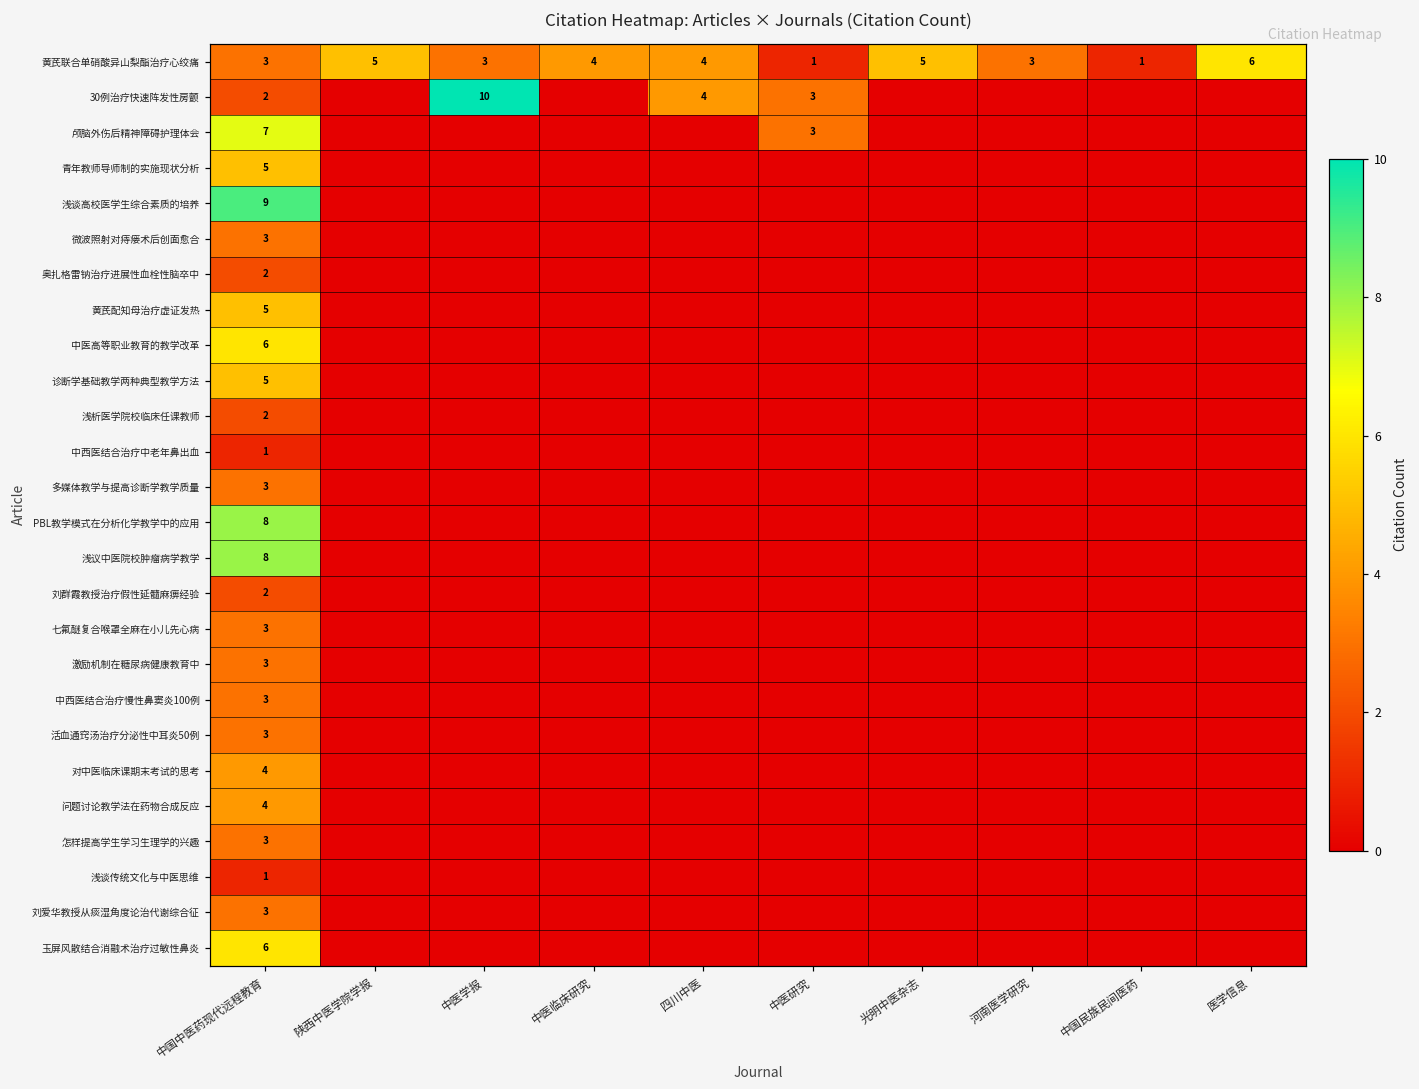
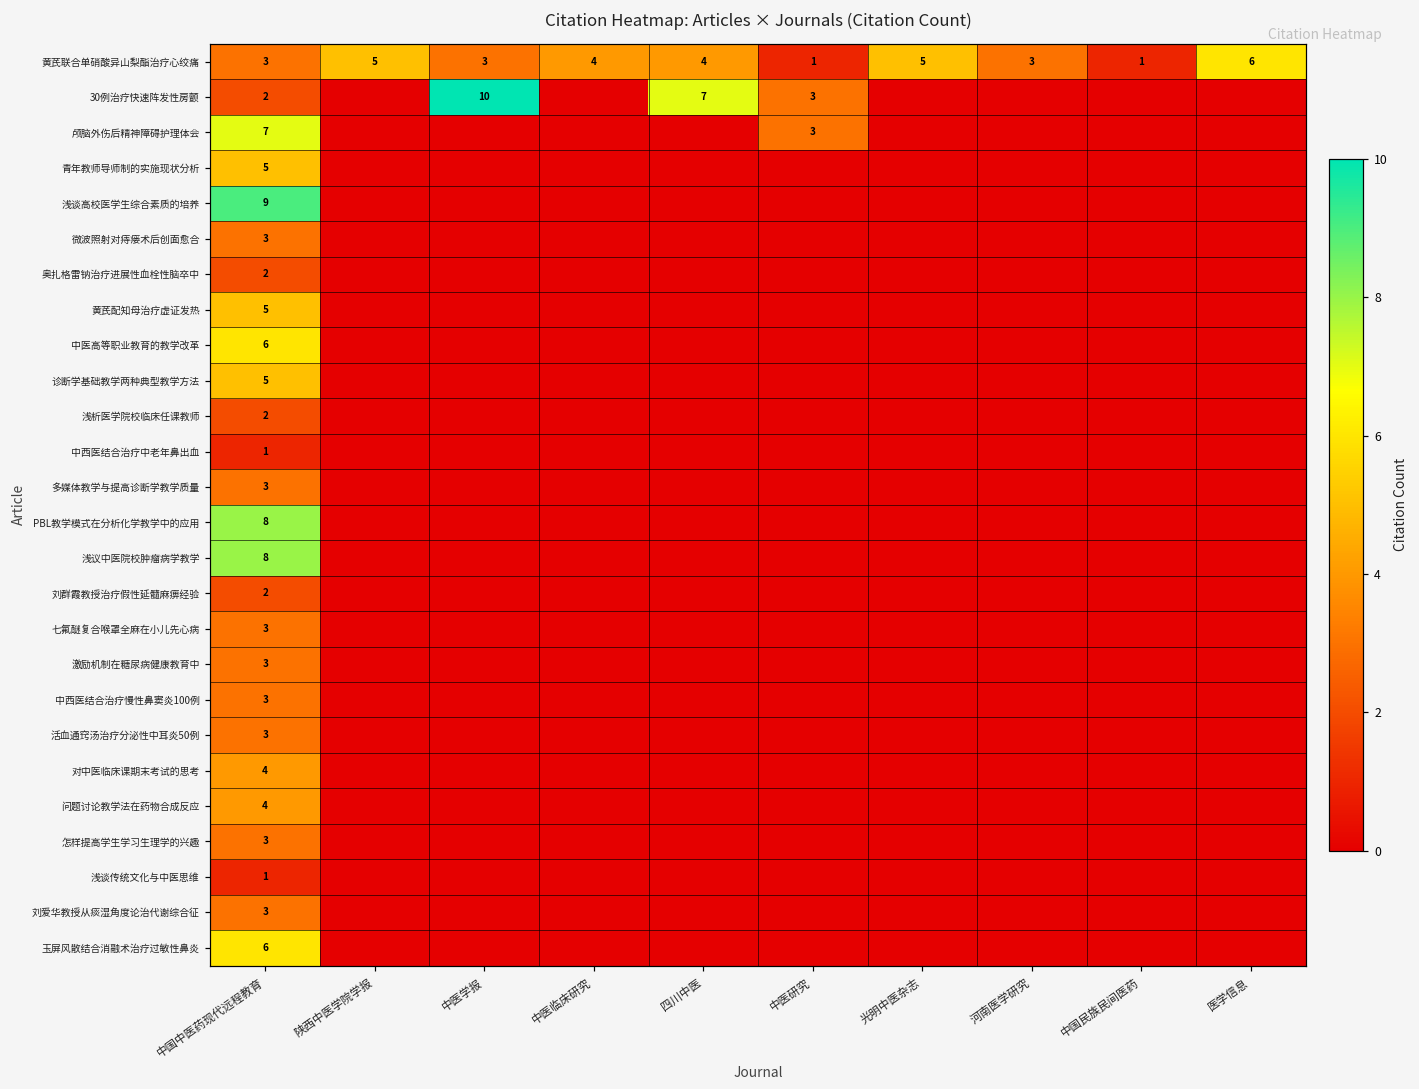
30例治疗快速阵发性房颤, 四川中医: 4 -> 7
